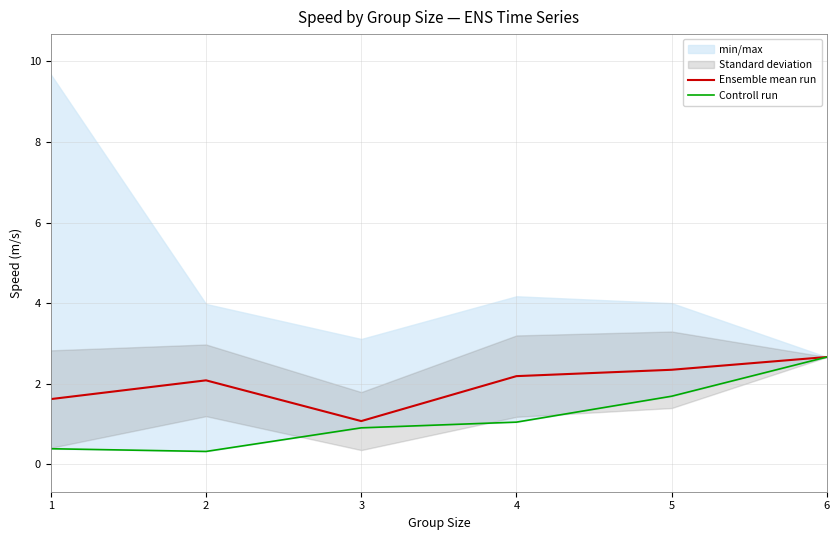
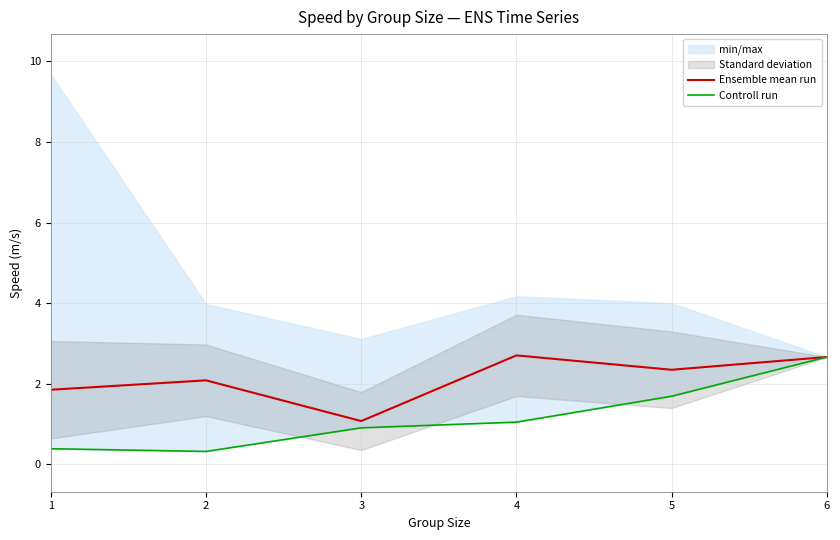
Ensemble mean run, 1: 1.6 -> 1.8
Ensemble mean run, 4: 2.2 -> 2.7
